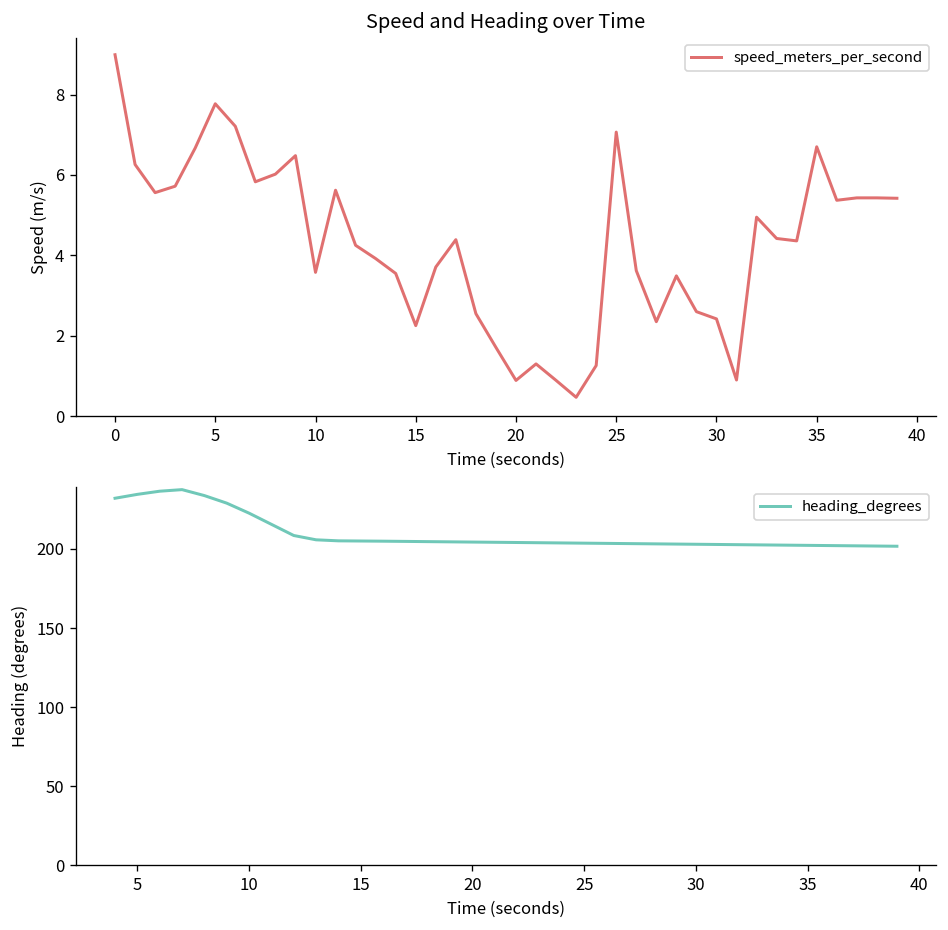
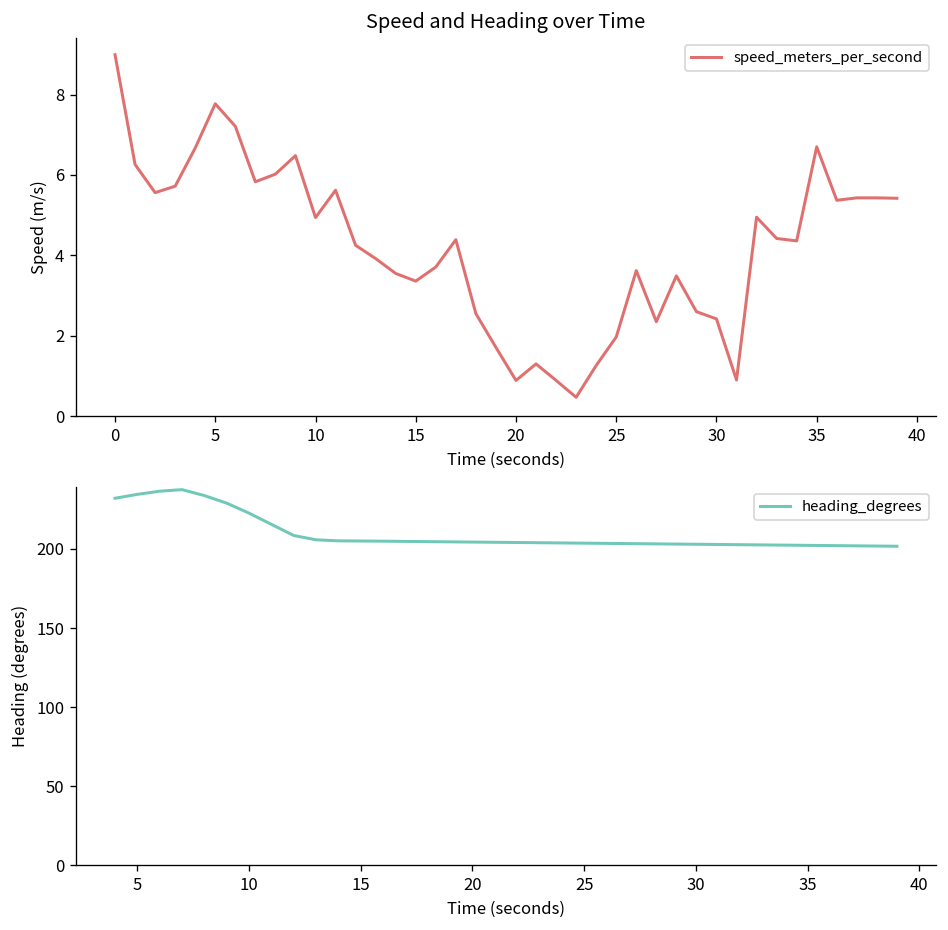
Speed and Heading over Time, 10: 3.6 -> 4.9
Speed and Heading over Time, 15: 2.3 -> 3.4
Speed and Heading over Time, 25: 7.1 -> 2.0
